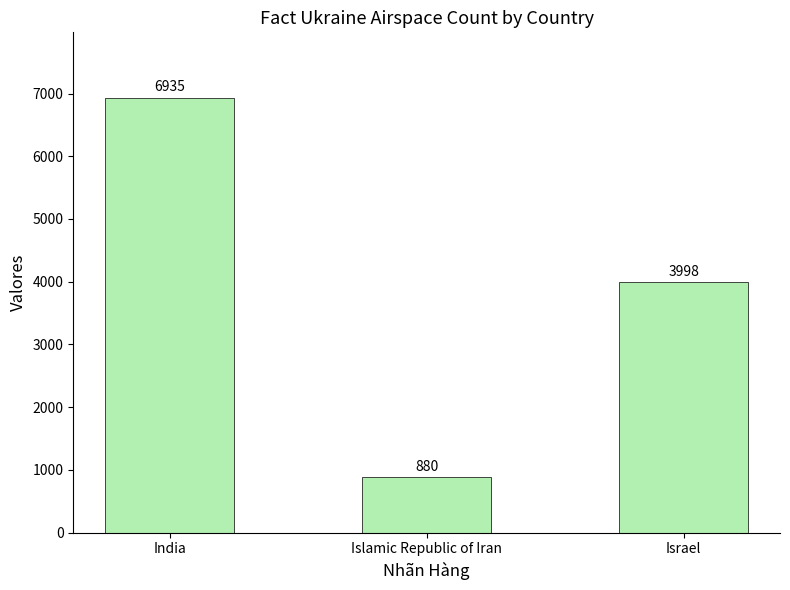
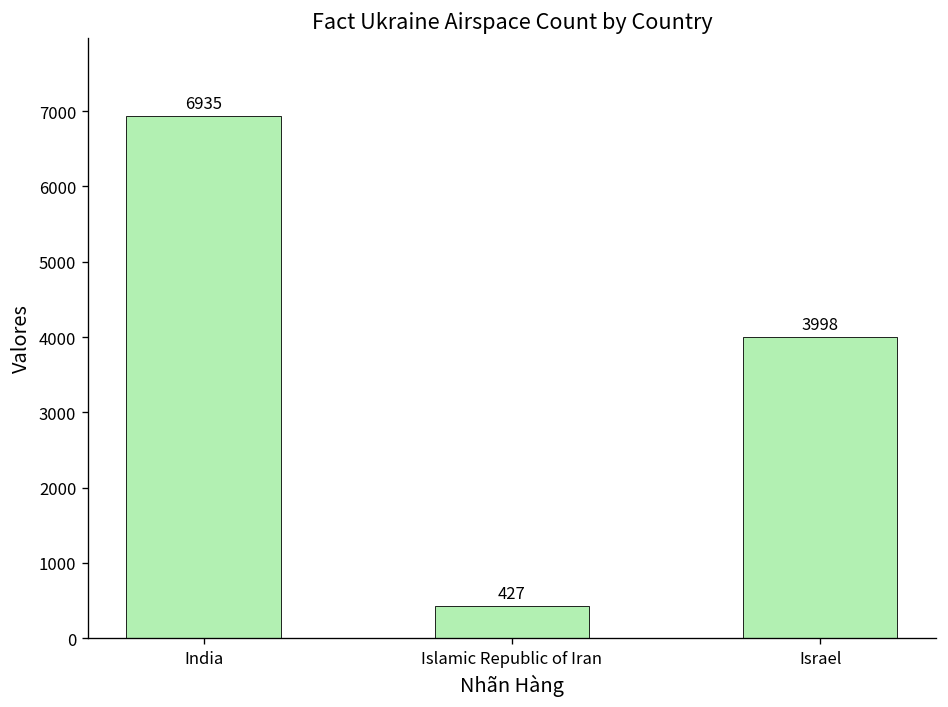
Islamic Republic of Iran: 880 -> 427
